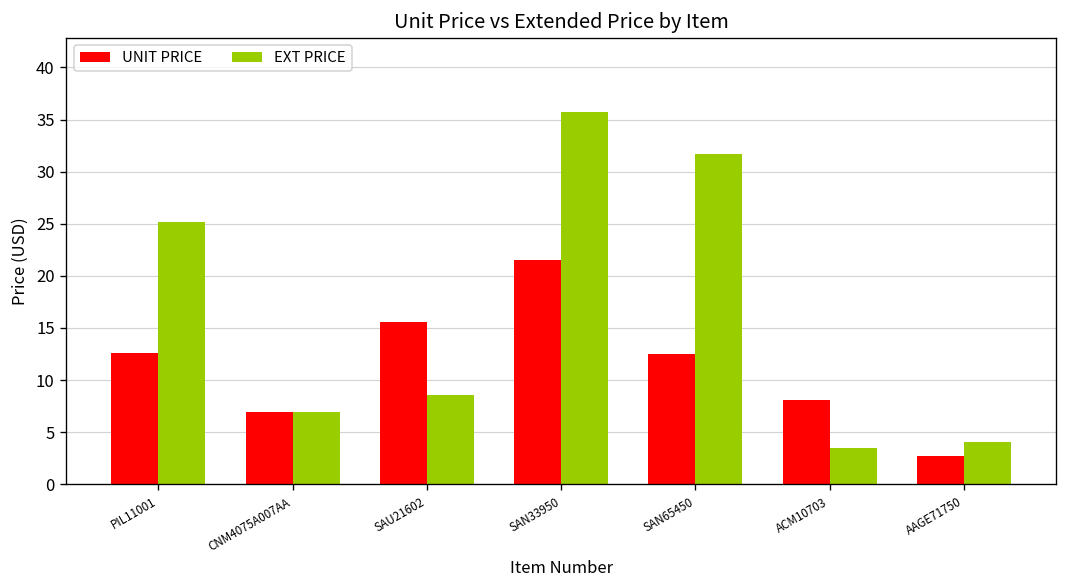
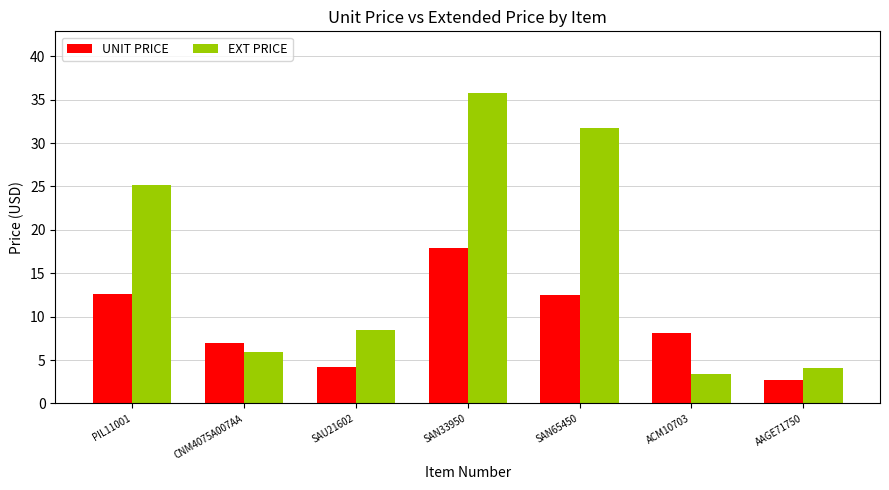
EXT PRICE, CNM4075A007AA: 7 -> 6
UNIT PRICE, SAU21602: 16 -> 4
UNIT PRICE, SAN33950: 22 -> 18
